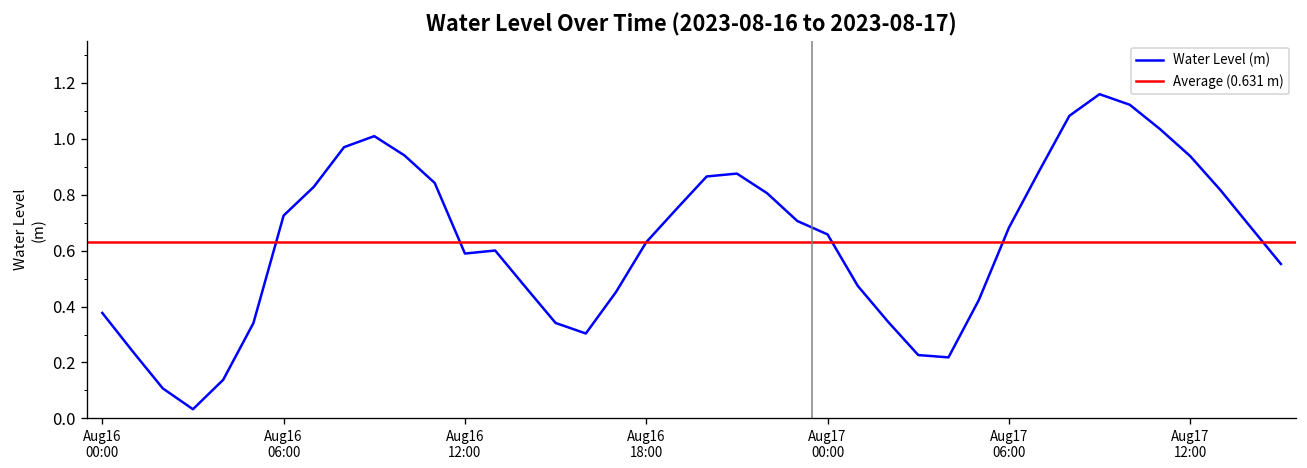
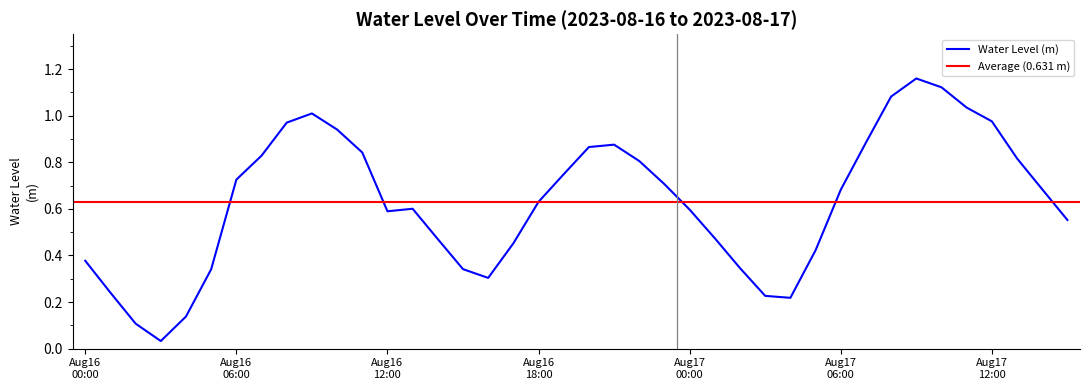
Aug17 00:00: 0.66 -> 0.60
Aug17 12:00: 0.94 -> 0.98
